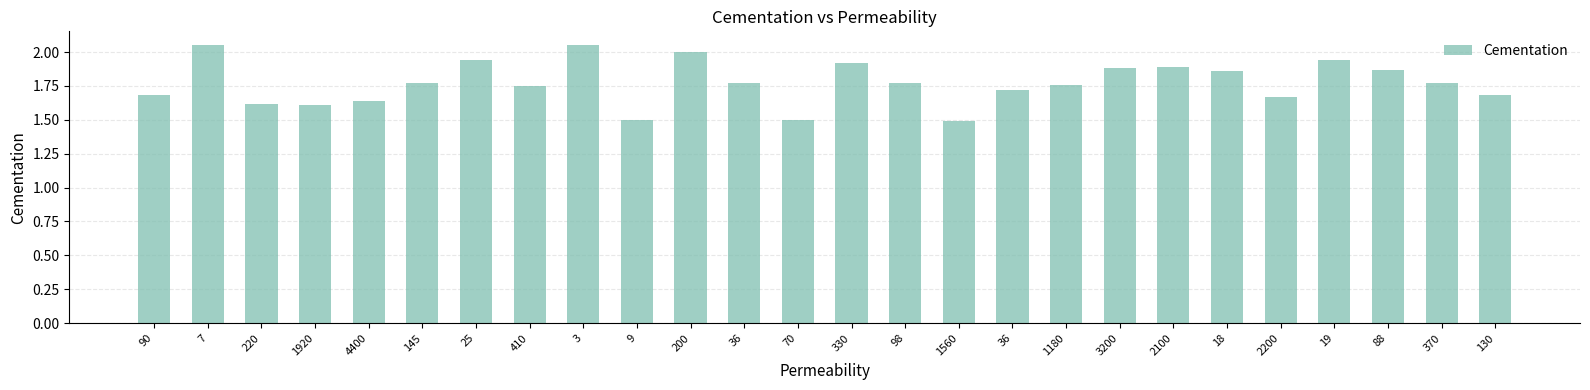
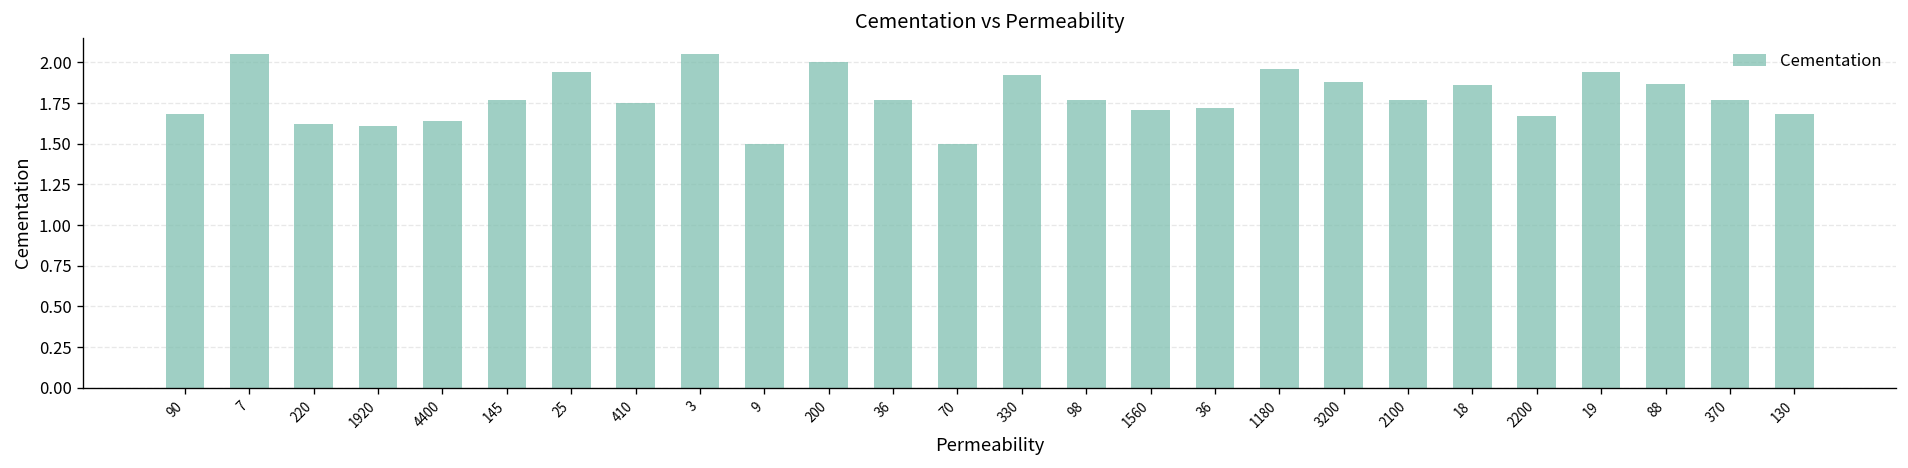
1560: 1.49 -> 1.71
1180: 1.76 -> 1.96
2100: 1.89 -> 1.77
